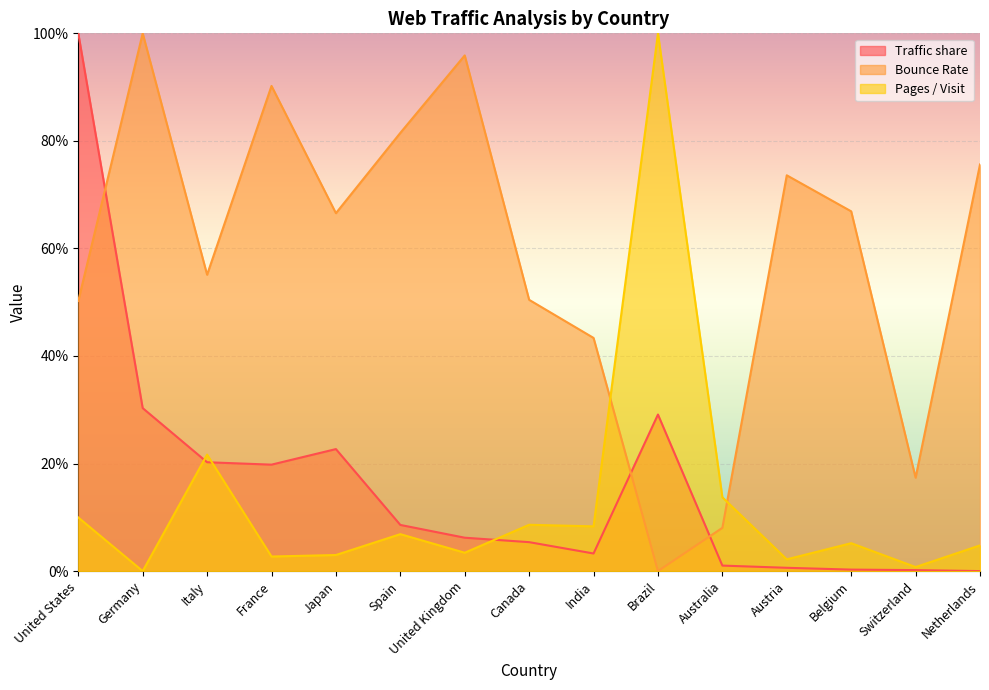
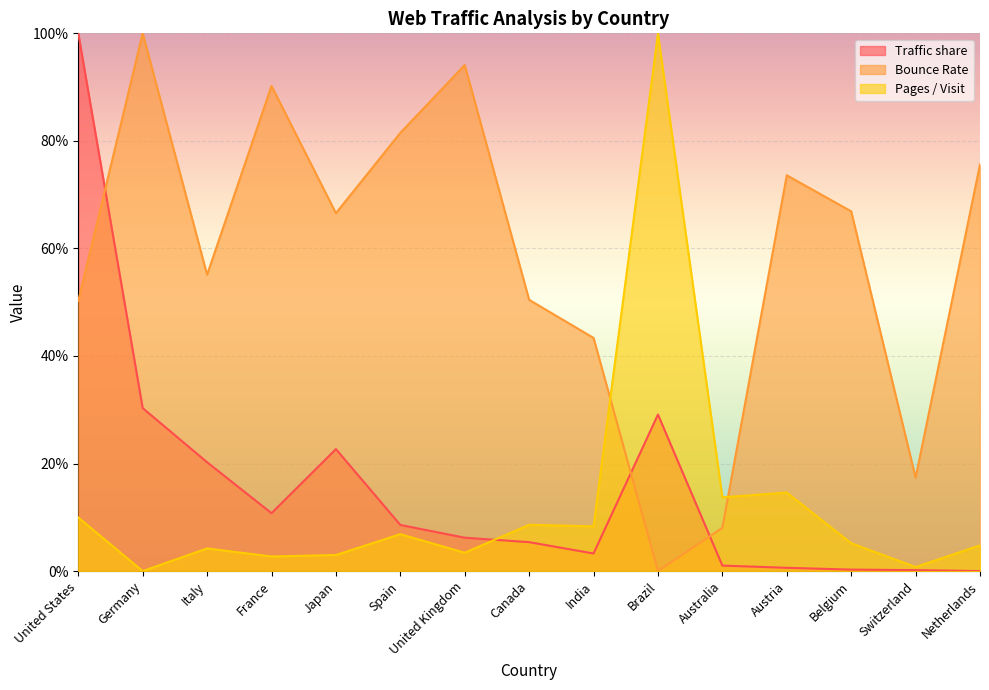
Pages / Visit, Italy: 22% -> 4%
Traffic share, France: 20% -> 11%
Bounce Rate, United Kingdom: 96% -> 94%
Pages / Visit, Austria: 2% -> 15%
